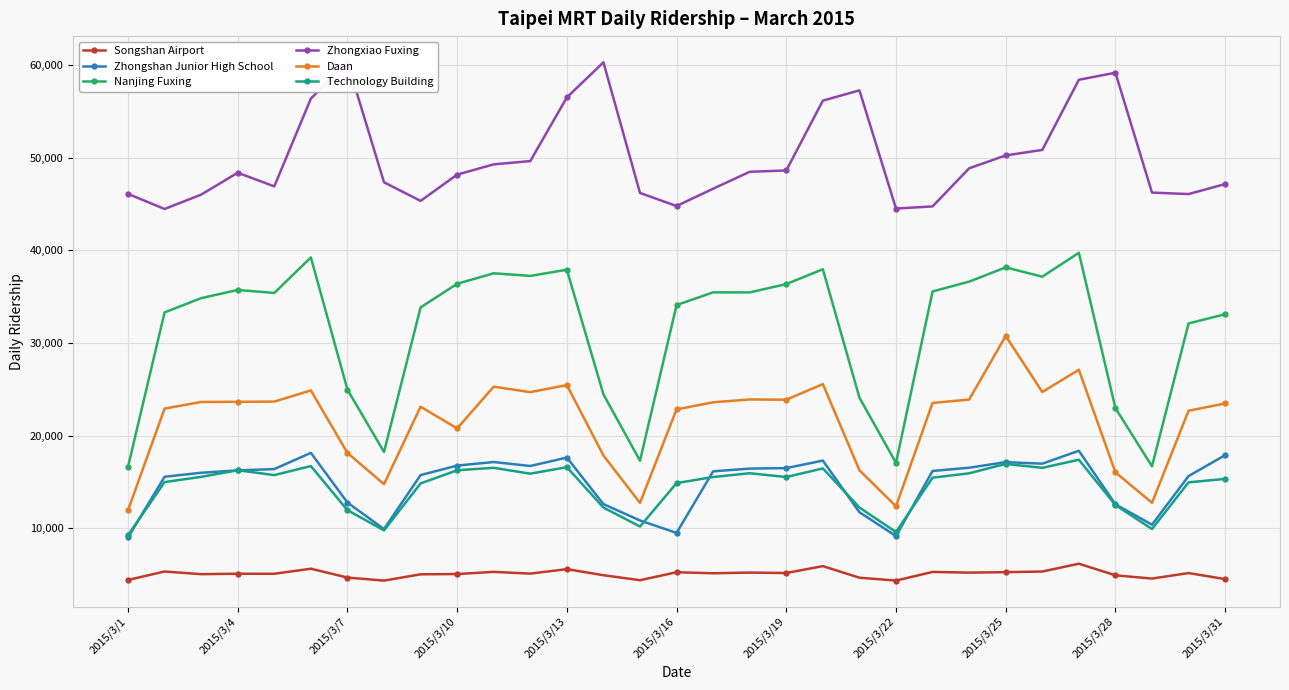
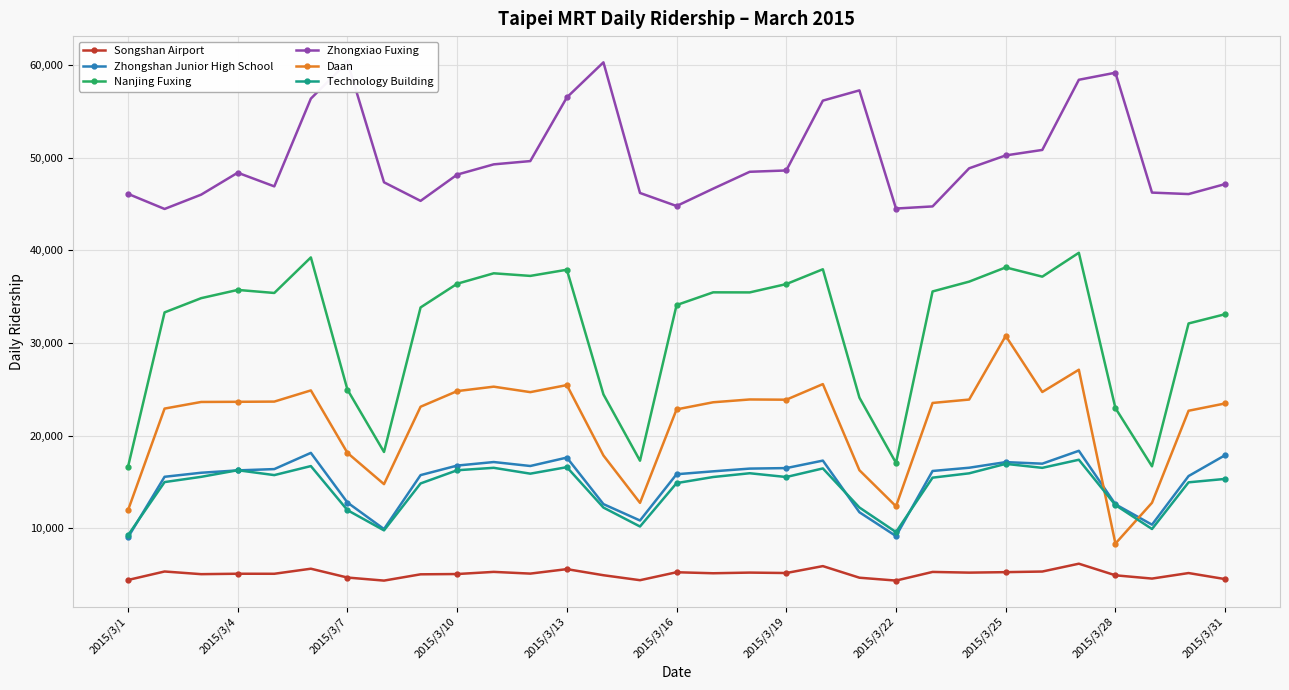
Daan, 2015/3/10: 21,000 -> 25,000
Zhongshan Junior High School, 2015/3/16: 10,000 -> 16,000
Daan, 2015/3/28: 16,000 -> 8,000
